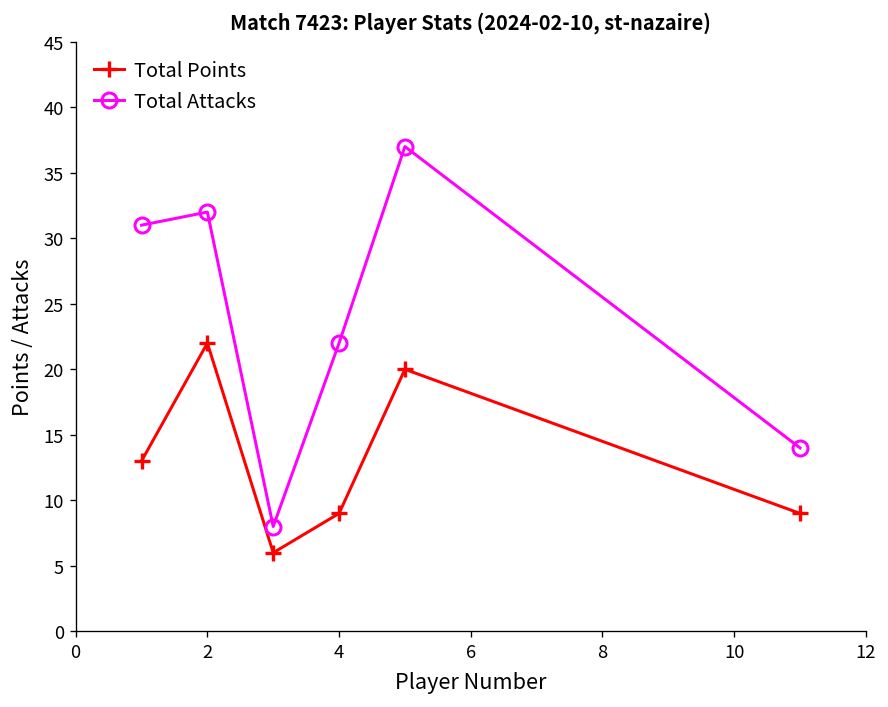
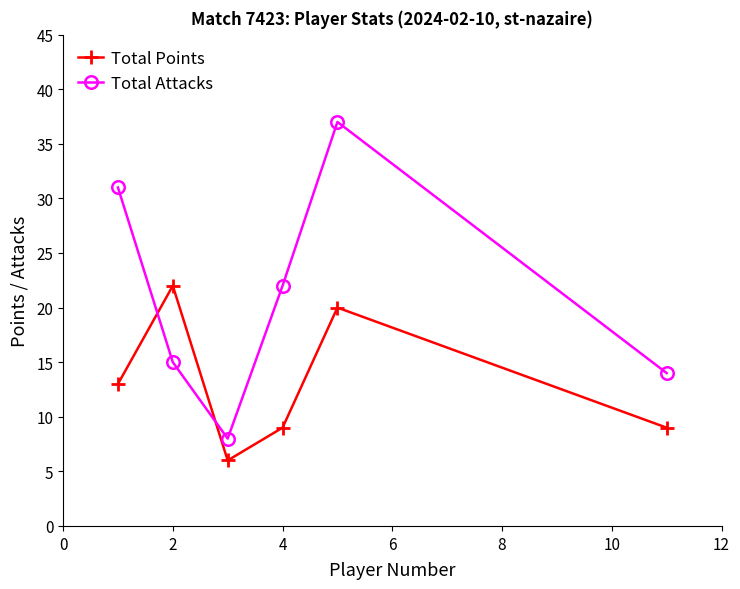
Total Attacks, 2: 32 -> 15
